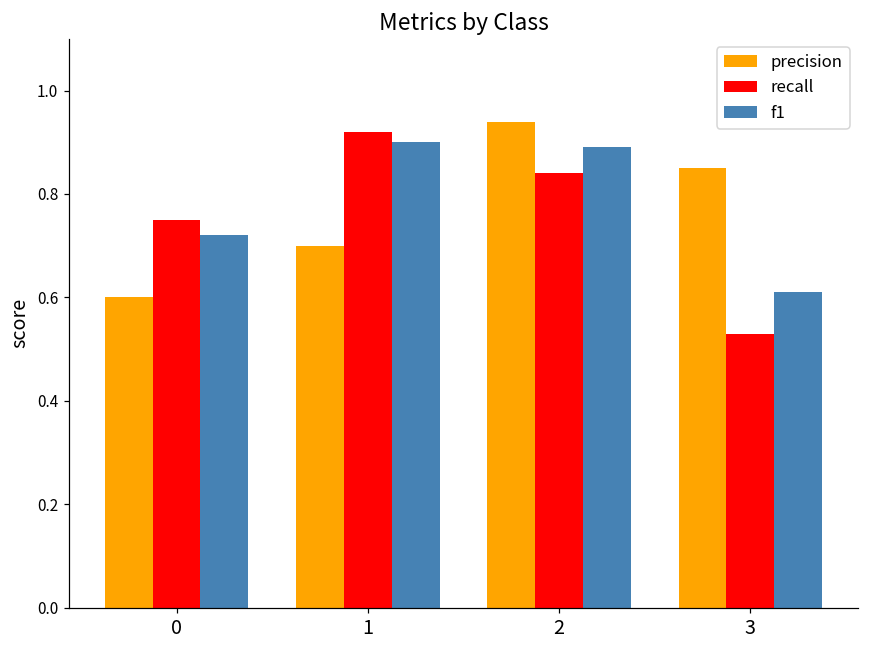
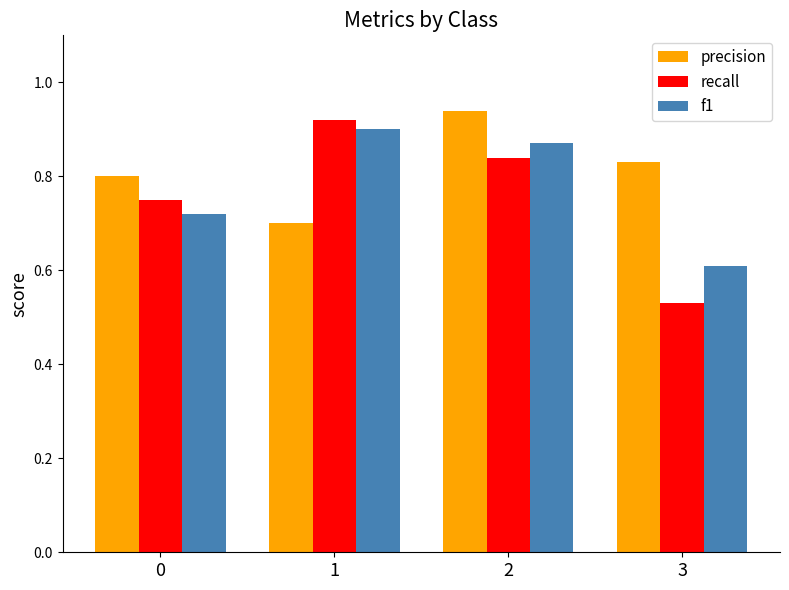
precision, 0: 0.6 -> 0.8
f1, 2: 0.89 -> 0.87
precision, 3: 0.85 -> 0.83
